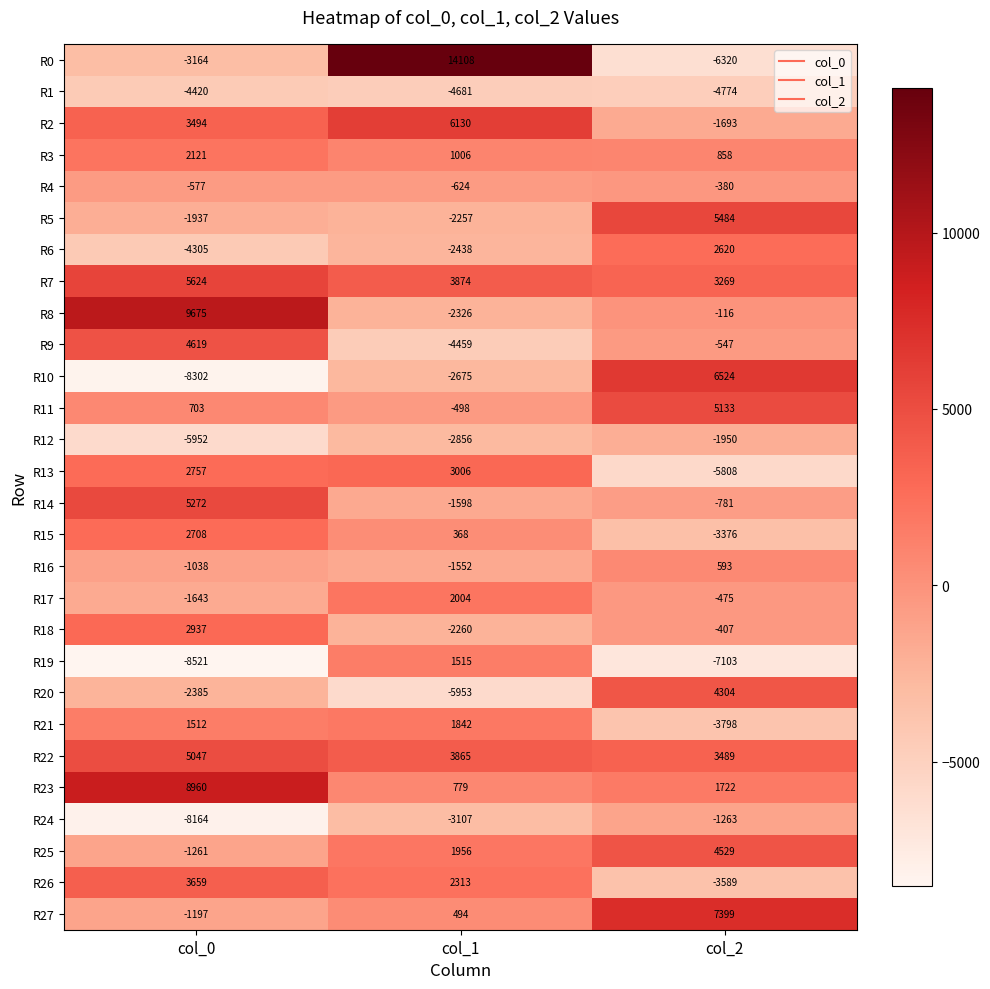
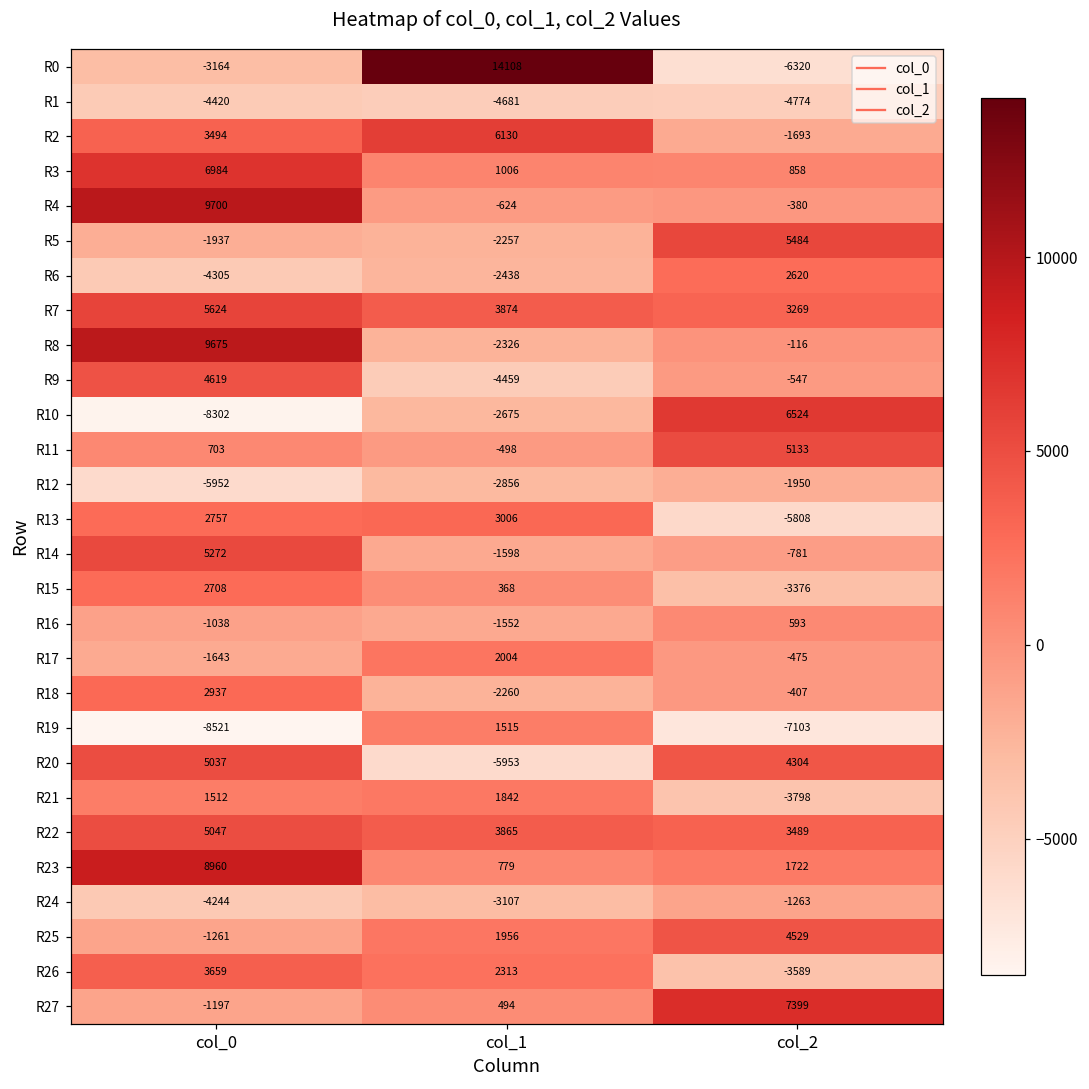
R3, col_0: 2121 -> 6984
R4, col_0: -577 -> 9700
R20, col_0: -2385 -> 5037
R24, col_0: -8164 -> -4244
